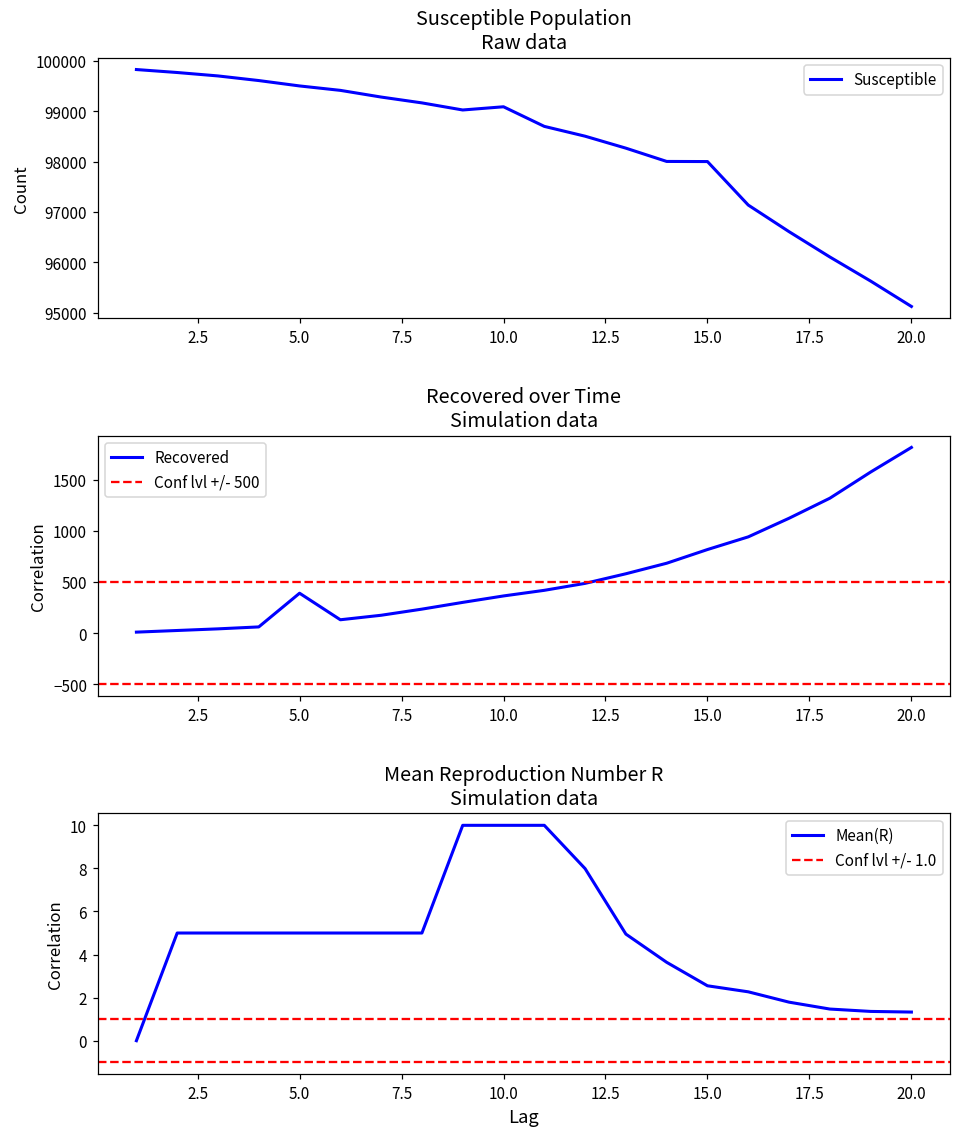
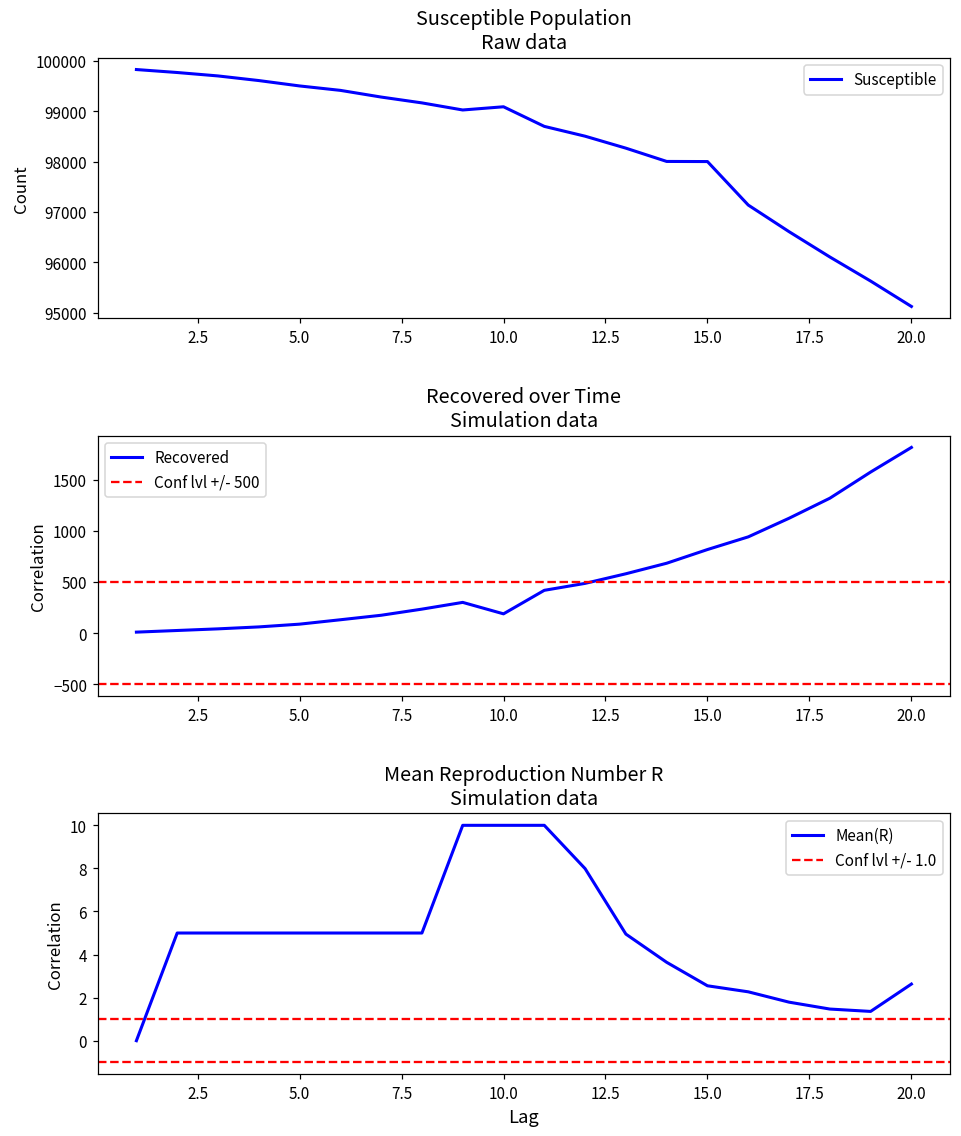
Recovered over Time Simulation data, 5.0: 400 -> 100
Recovered over Time Simulation data, 10.0: 400 -> 200
Mean Reproduction Number R Simulation data, 20.0: 1.3 -> 2.6
